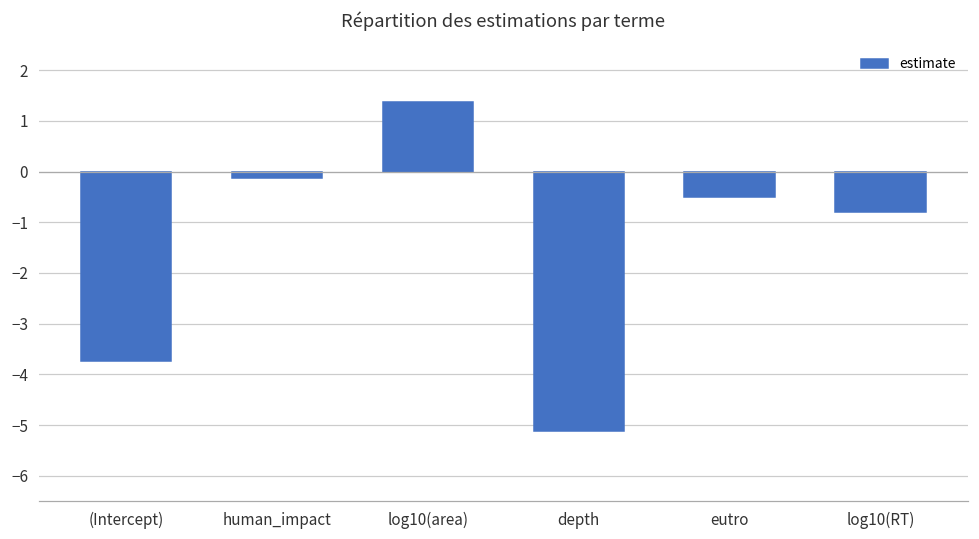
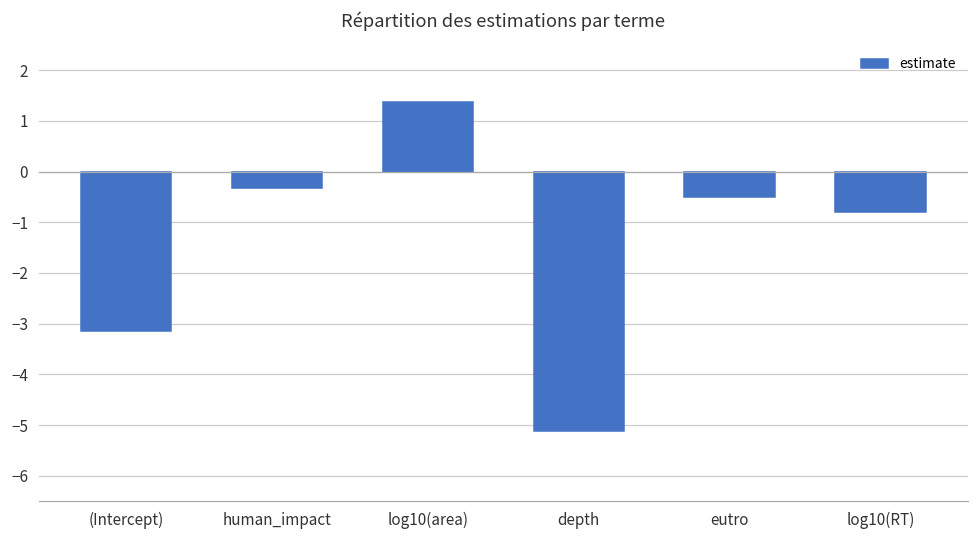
(Intercept): -3.7 -> -3.1
human_impact: -0.1 -> -0.3
